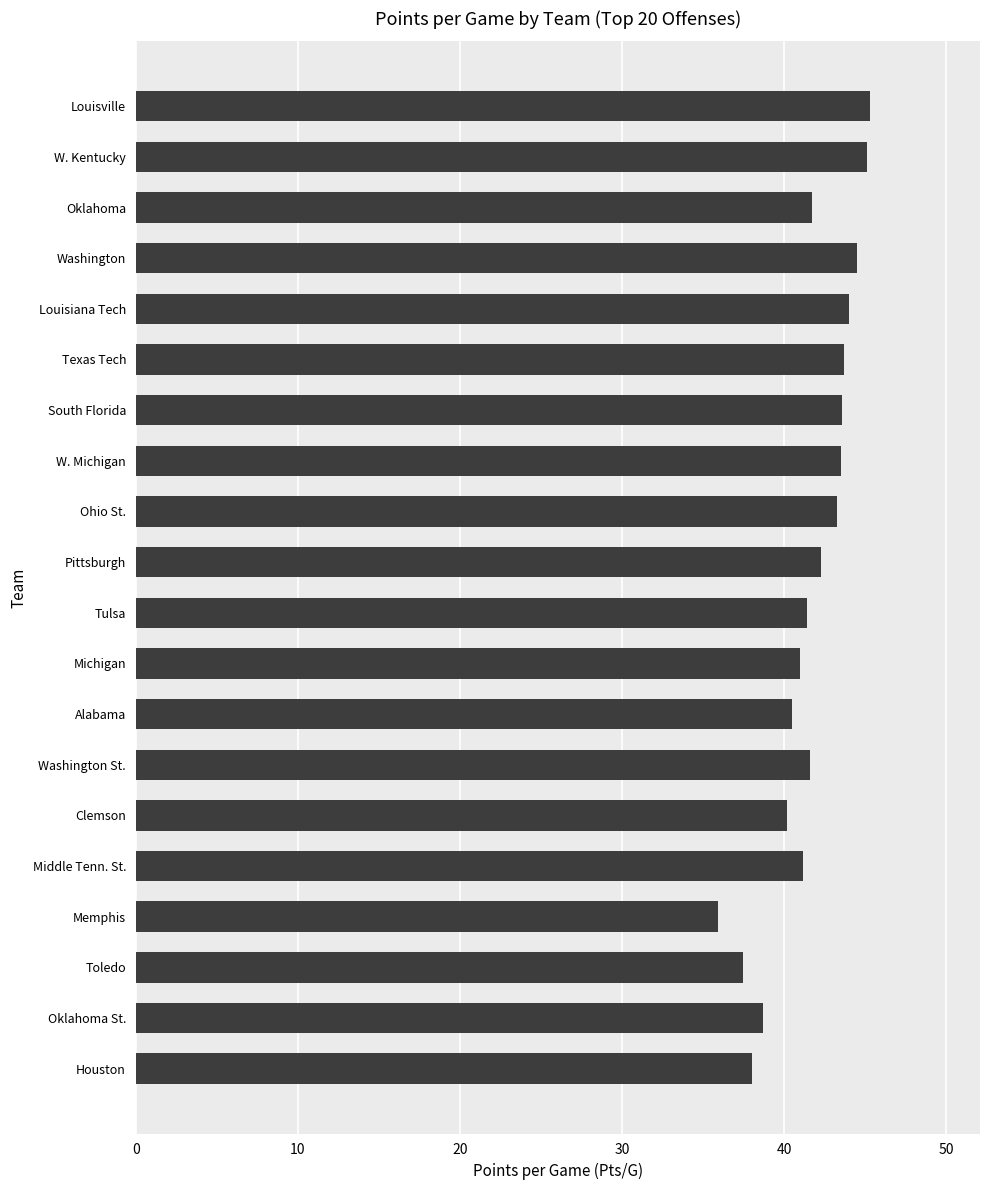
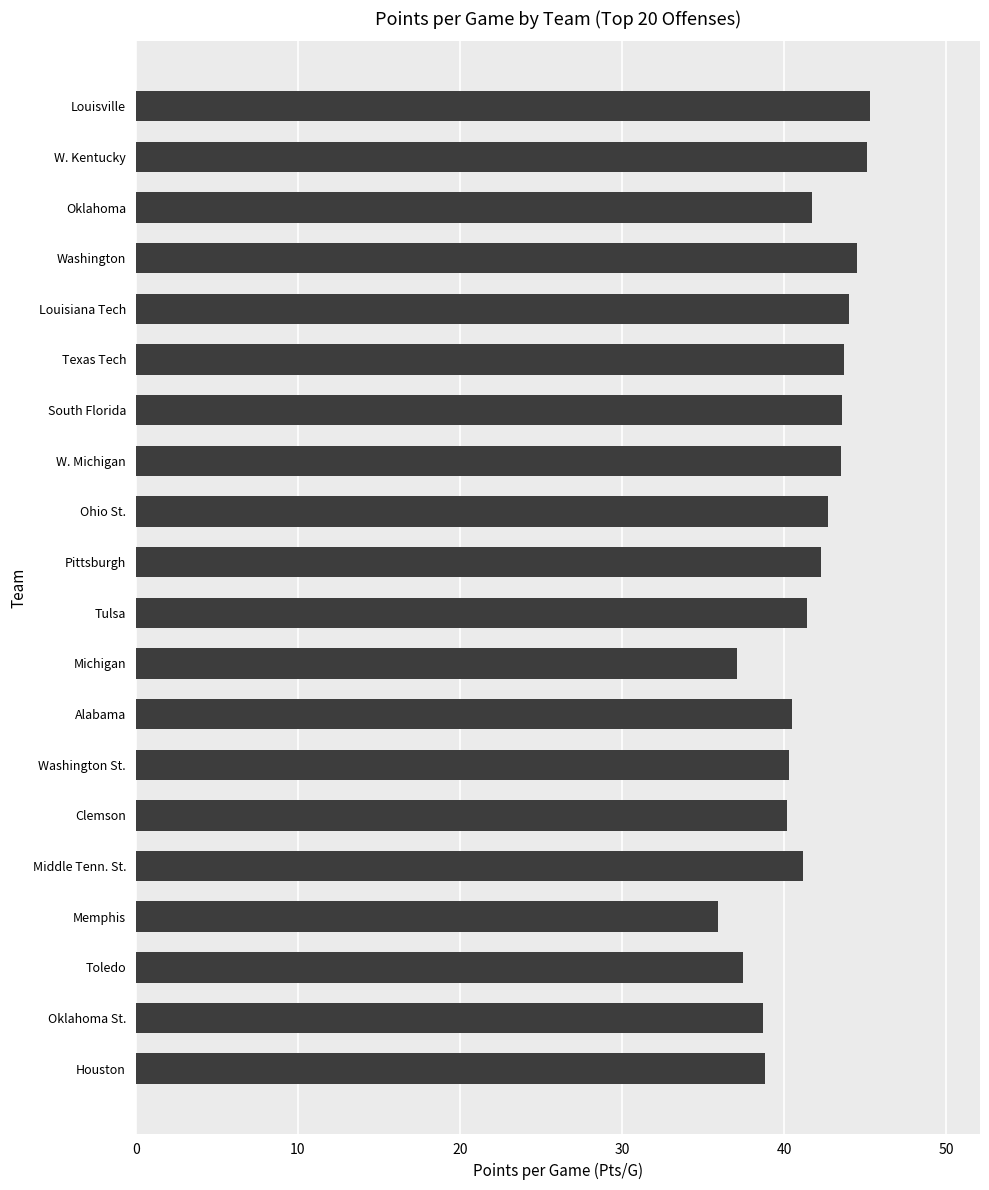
Ohio St.: 43.3 -> 42.7
Michigan: 41.0 -> 37.1
Washington St.: 41.6 -> 40.3
Houston: 38.0 -> 38.8
